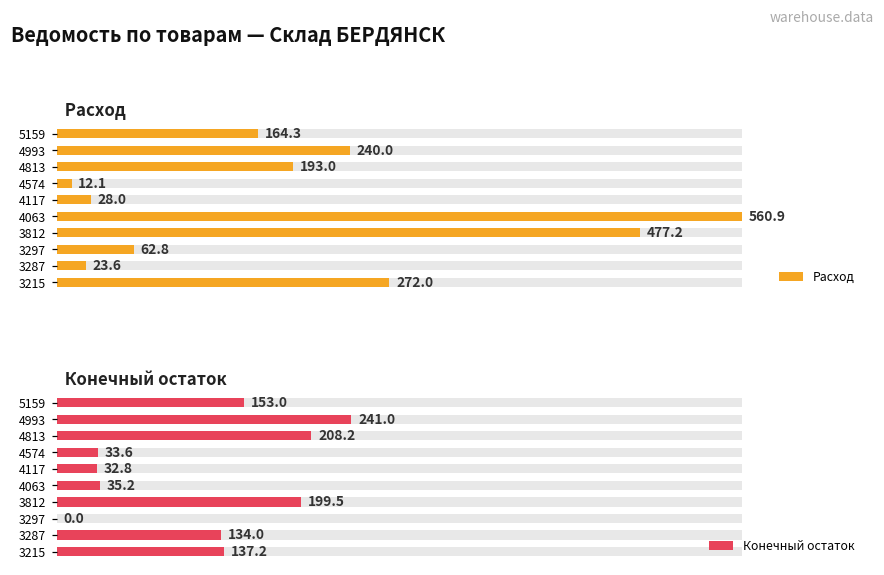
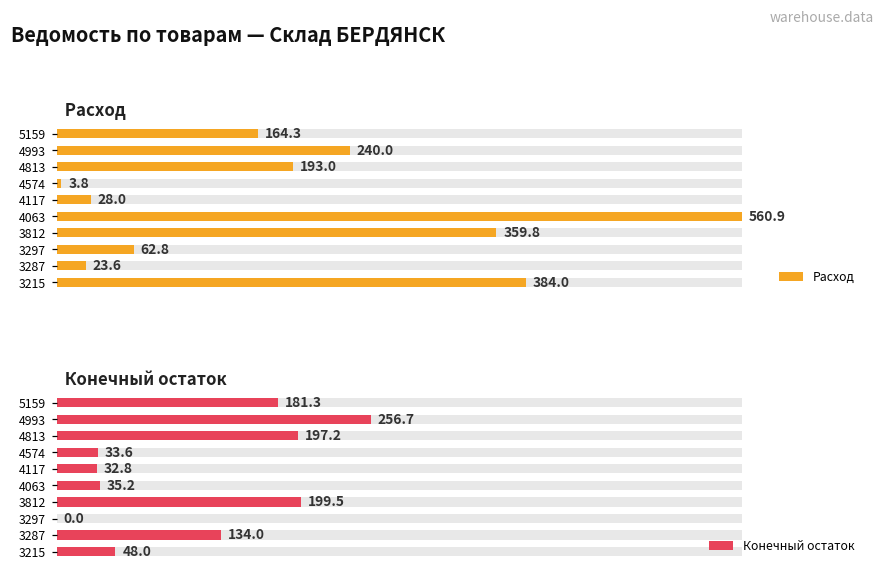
Расход, Расход, 4574: 12.1 -> 3.8
Расход, Расход, 3812: 477.2 -> 359.8
Расход, Расход, 3215: 272.0 -> 384.0
Конечный остаток, Конечный остаток, 5159: 153.0 -> 181.3
Конечный остаток, Конечный остаток, 4993: 241.0 -> 256.7
Конечный остаток, Конечный остаток, 4813: 208.2 -> 197.2
Конечный остаток, Конечный остаток, 3215: 137.2 -> 48.0
